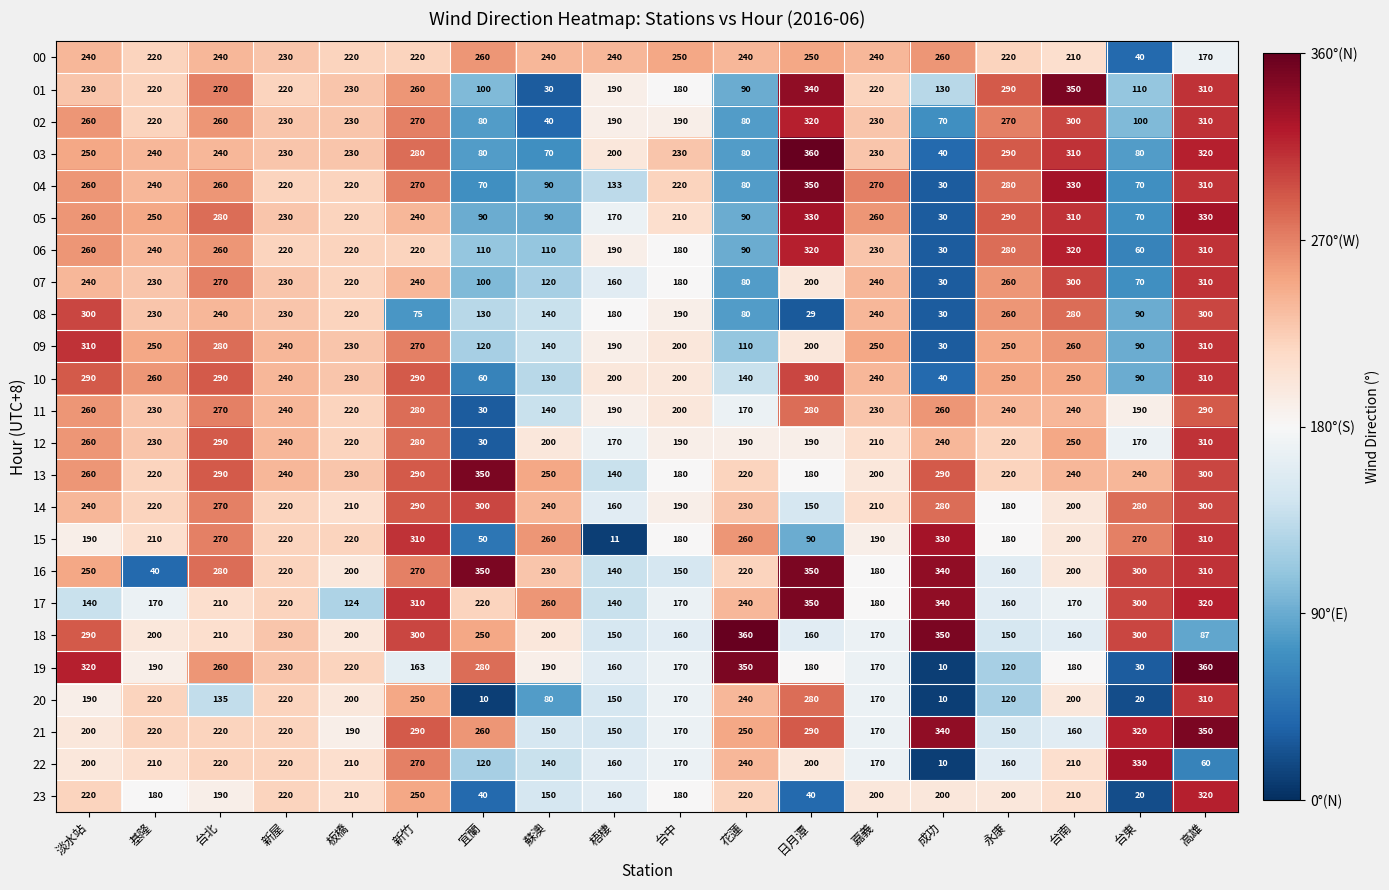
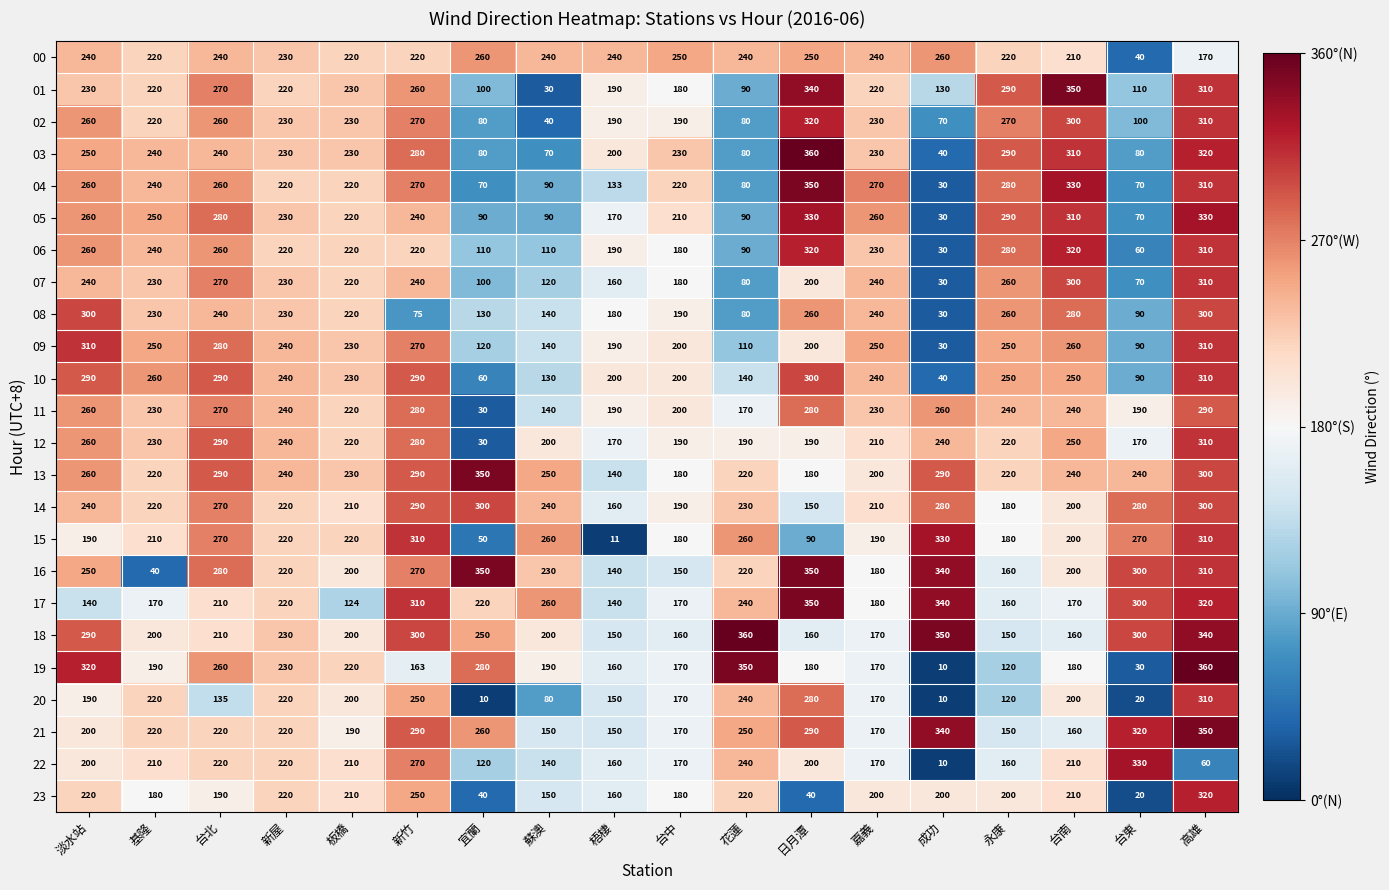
08, 日月潭: 29 -> 260
18, 高雄: 87 -> 340
